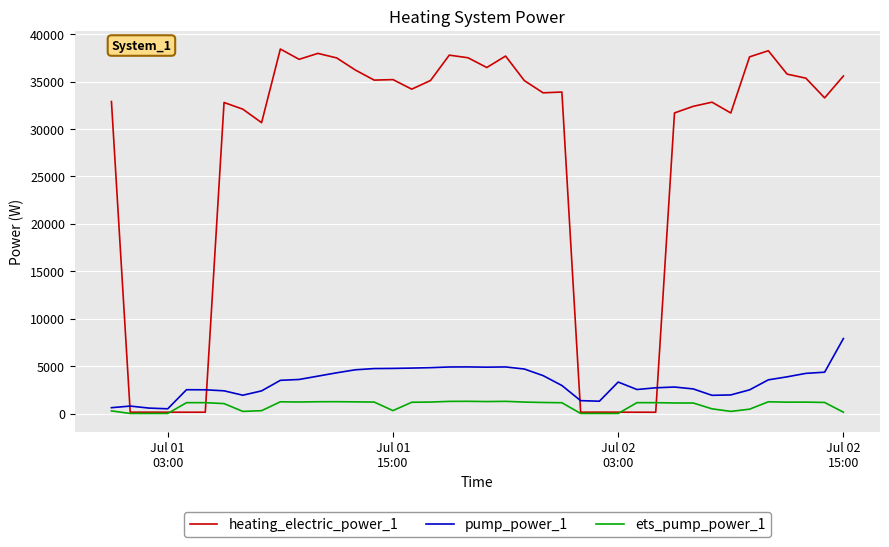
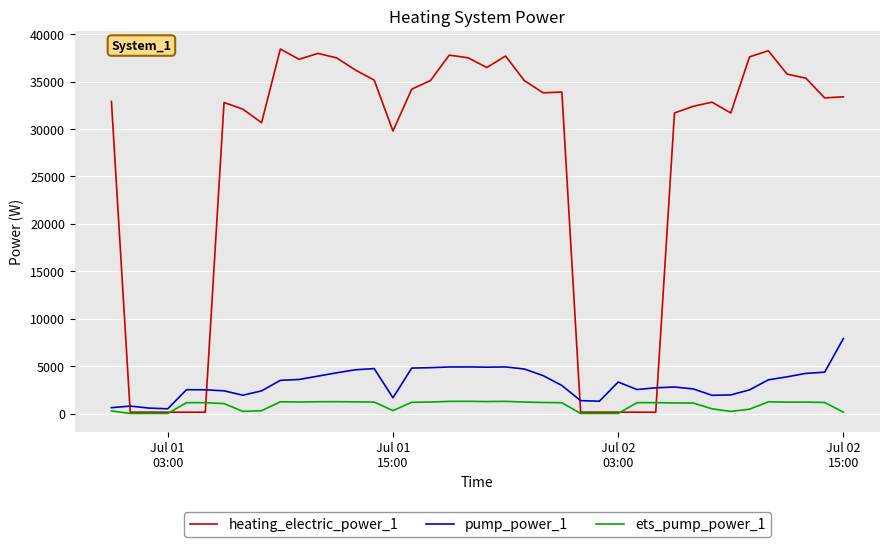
heating_electric_power_1, Jul 01 15:00: 35000 -> 30000
pump_power_1, Jul 01 15:00: 5000 -> 2000
heating_electric_power_1, Jul 02 15:00: 36000 -> 33000
